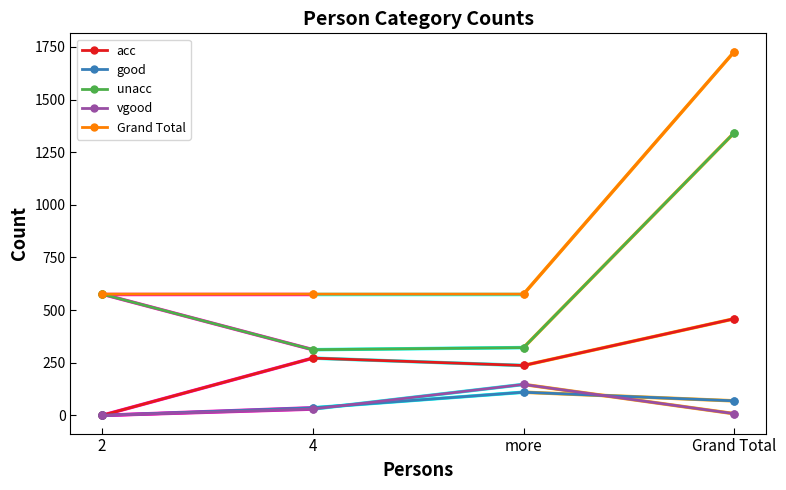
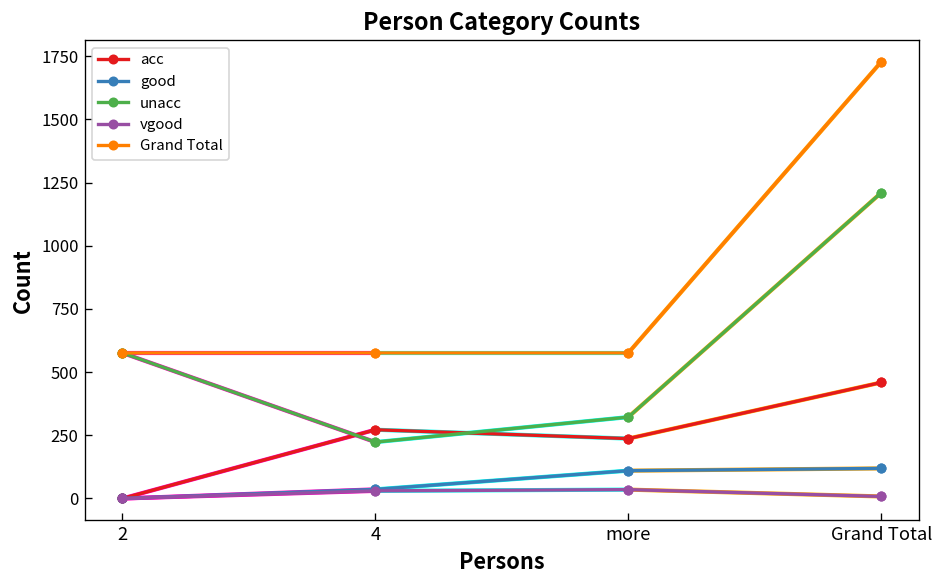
unacc, 4: 310 -> 220
vgood, more: 150 -> 40
good, Grand Total: 70 -> 120
unacc, Grand Total: 1340 -> 1210
